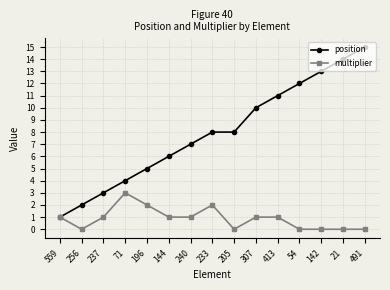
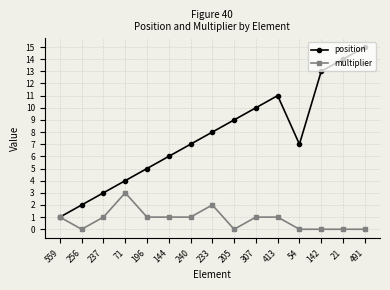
multiplier, 196: 2 -> 1
position, 205: 8 -> 9
position, 54: 12 -> 7
